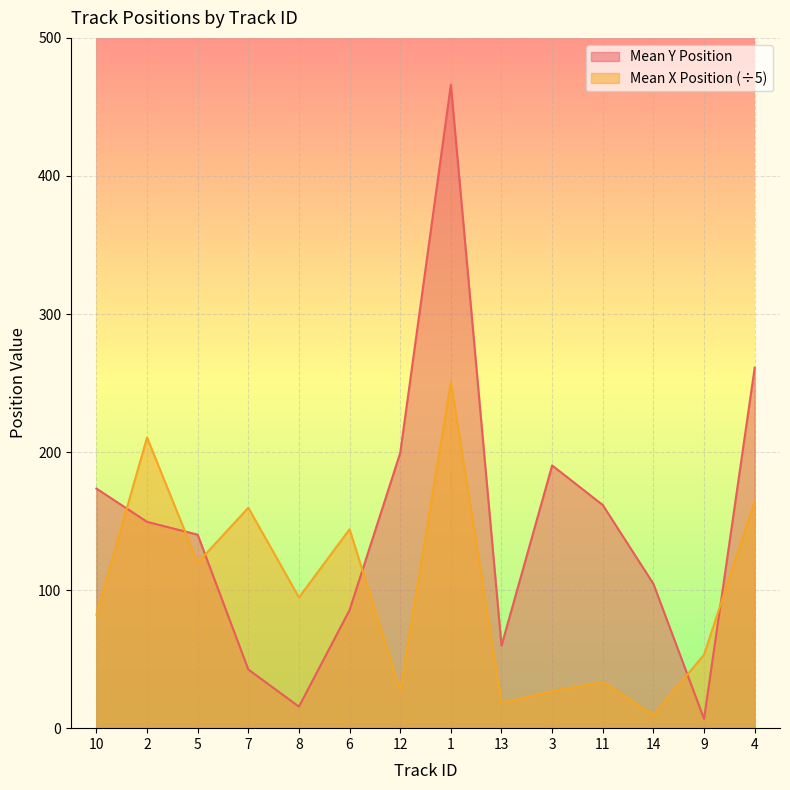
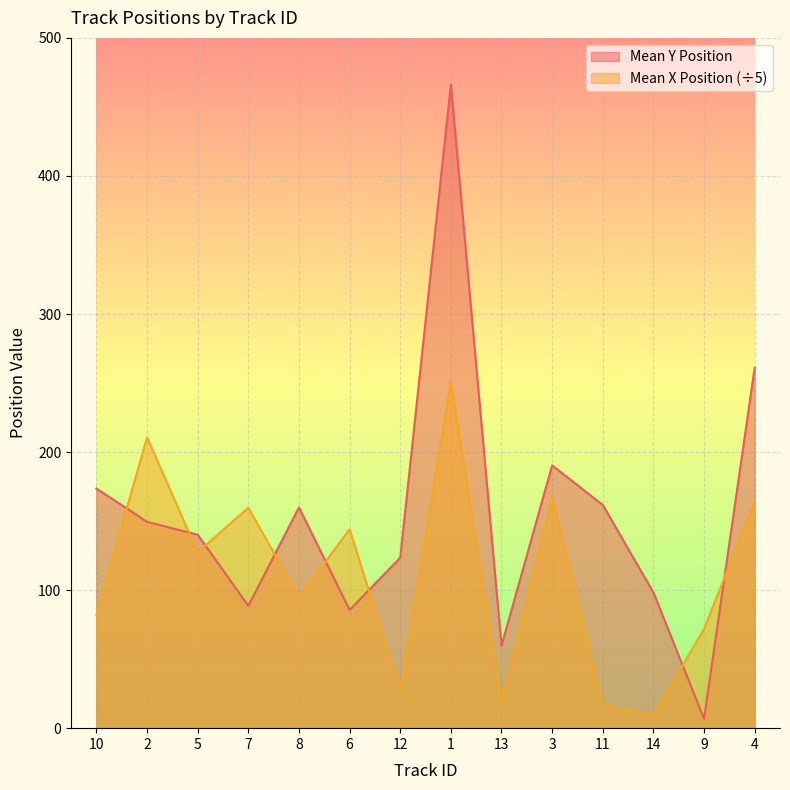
Mean X Position (÷5), 5: 120 -> 127
Mean Y Position, 7: 43 -> 89
Mean Y Position, 8: 16 -> 160
Mean Y Position, 12: 199 -> 123
Mean X Position (÷5), 3: 27 -> 167
Mean X Position (÷5), 11: 33 -> 17
Mean Y Position, 14: 105 -> 98
Mean X Position (÷5), 9: 53 -> 72
